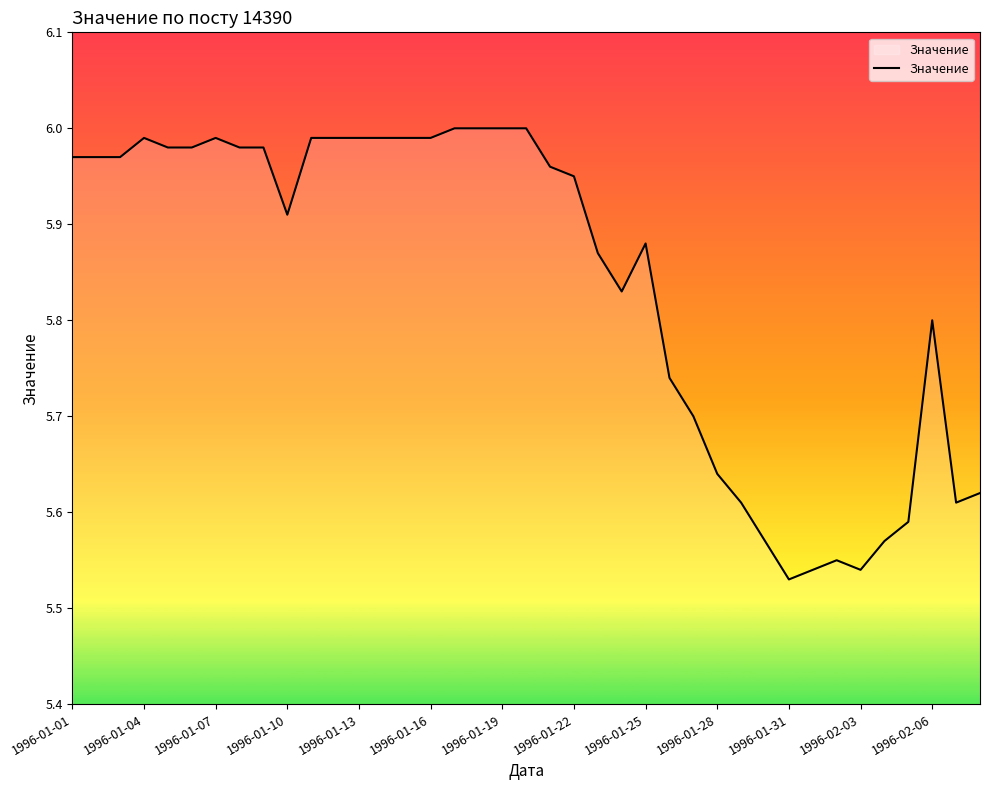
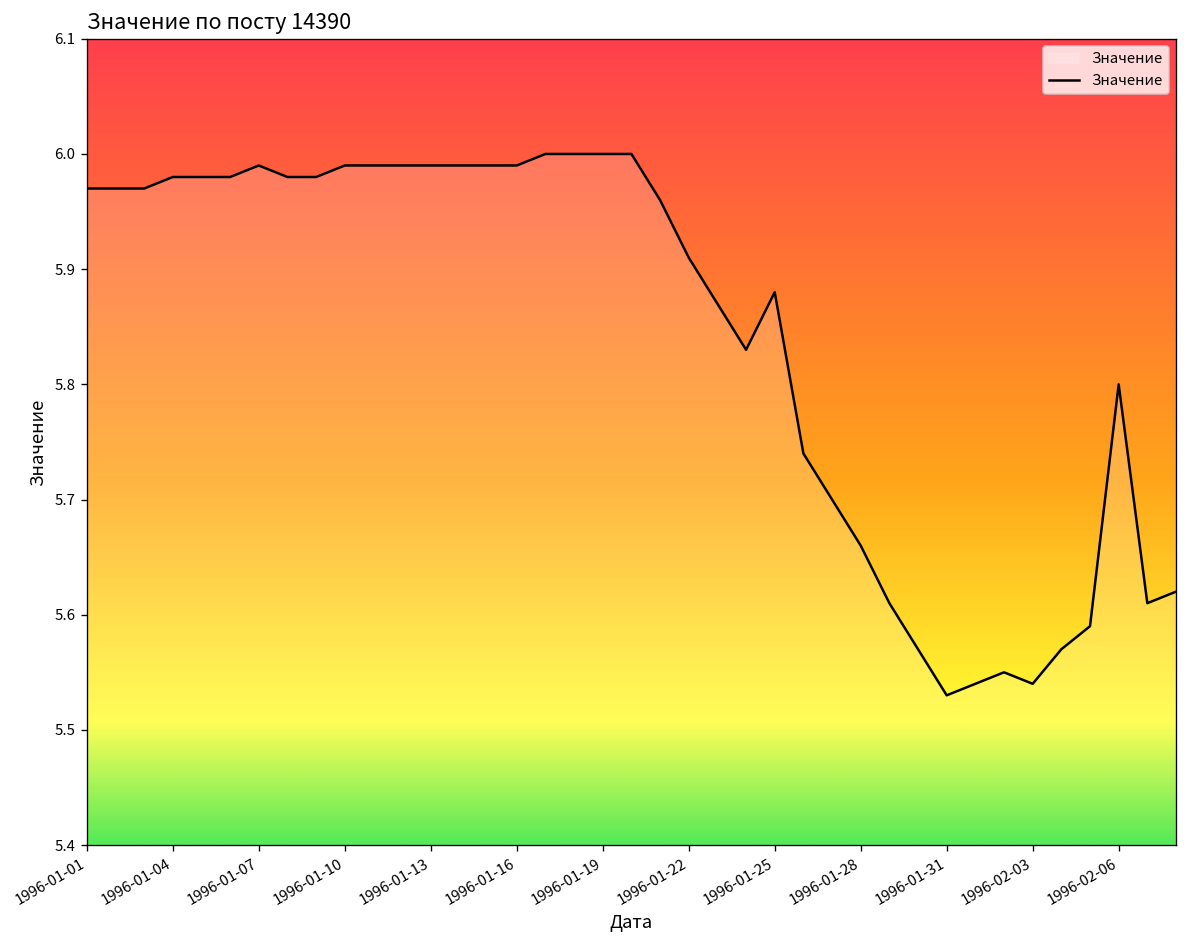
1996-01-04: 5.99 -> 5.98
1996-01-10: 5.91 -> 5.99
1996-01-22: 5.95 -> 5.91
1996-01-28: 5.64 -> 5.66
